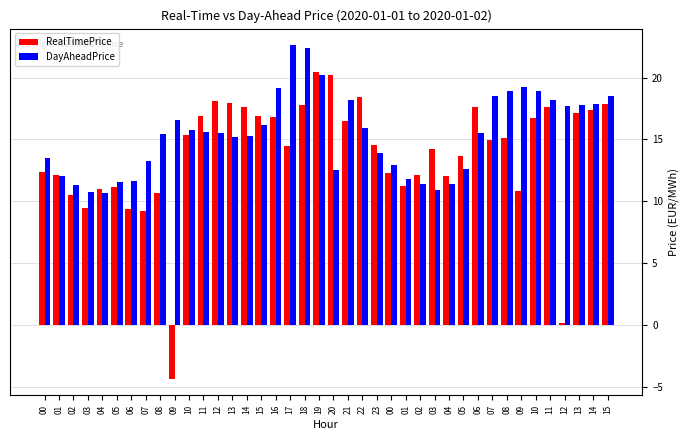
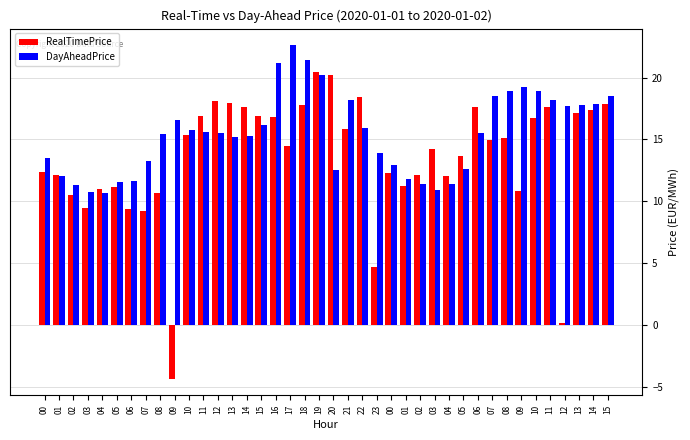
DayAheadPrice, 16: 19.1 -> 21.2
DayAheadPrice, 18: 22.4 -> 21.5
RealTimePrice, 21: 16.5 -> 15.8
RealTimePrice, 23: 14.5 -> 4.7
